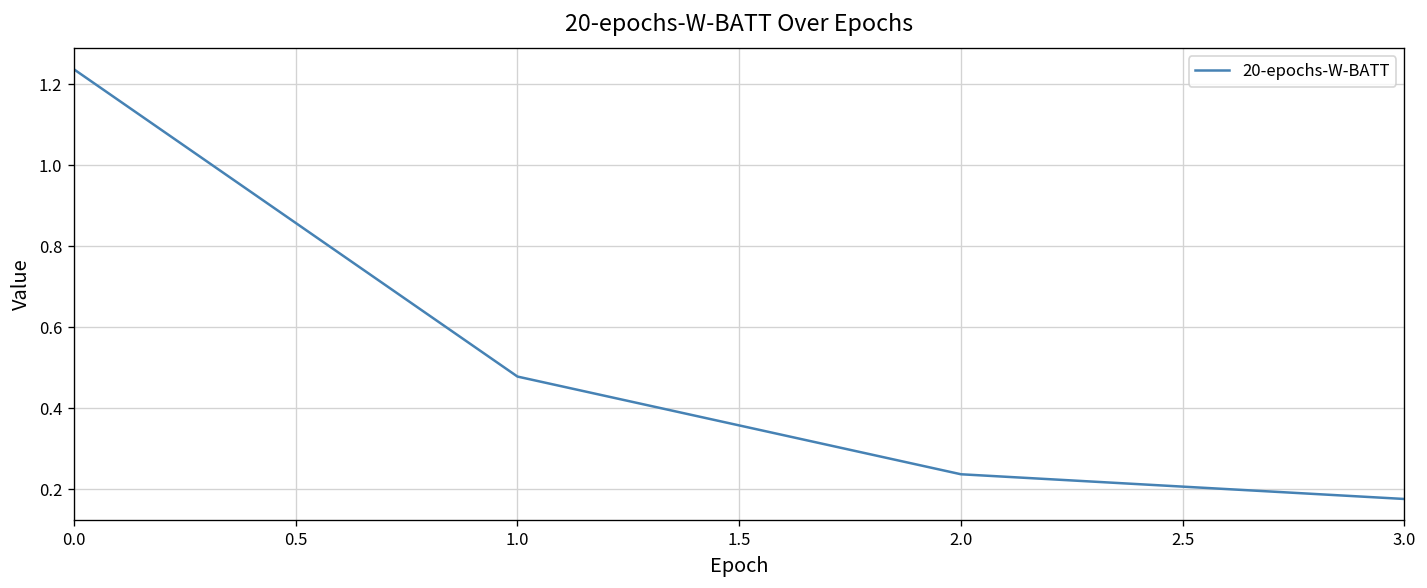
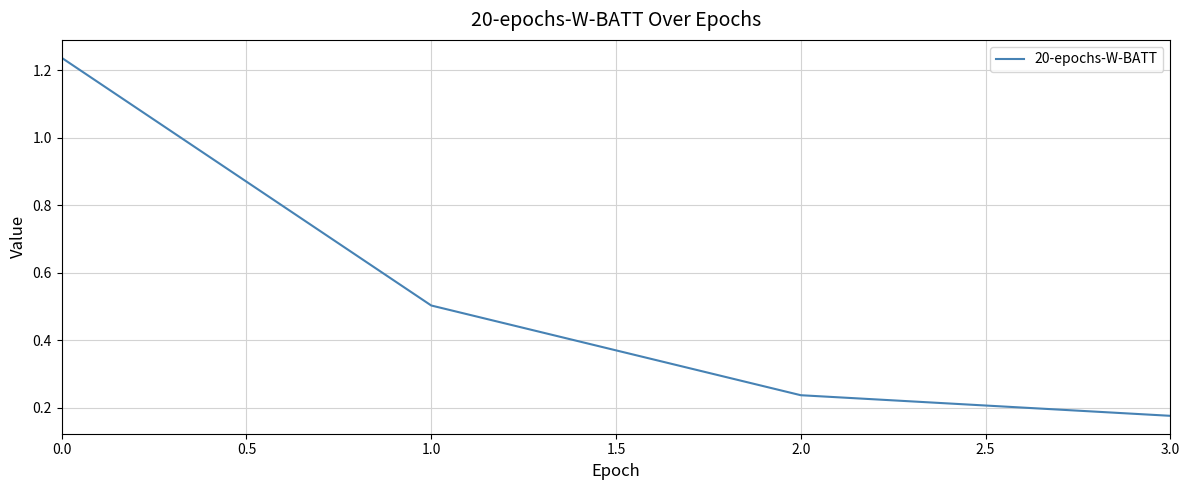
1.0: 0.48 -> 0.50
